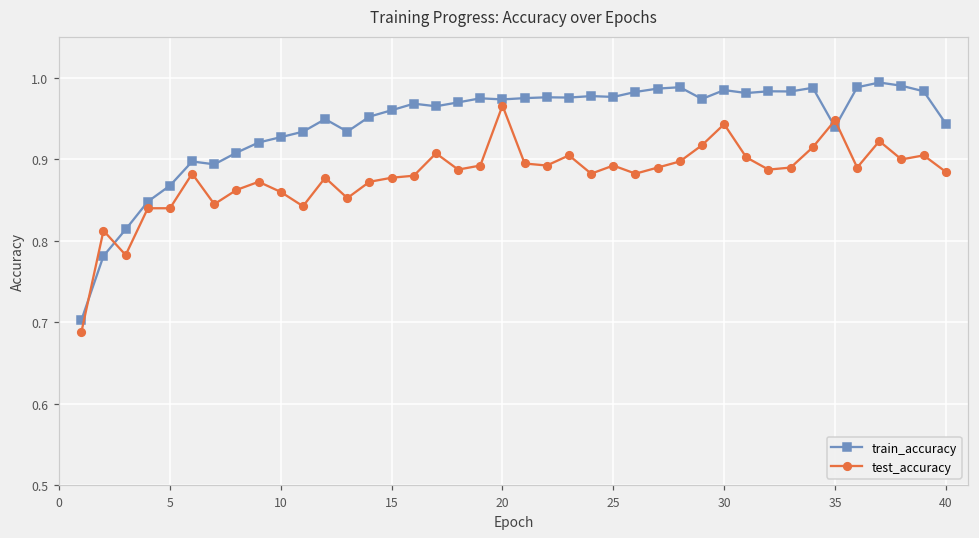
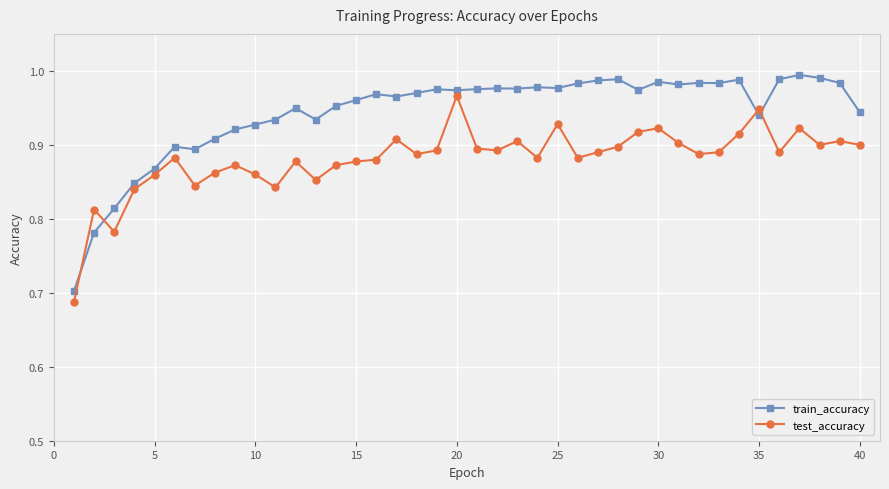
test_accuracy, 5: 0.84 -> 0.86
test_accuracy, 25: 0.89 -> 0.93
test_accuracy, 30: 0.94 -> 0.92
test_accuracy, 40: 0.88 -> 0.90
